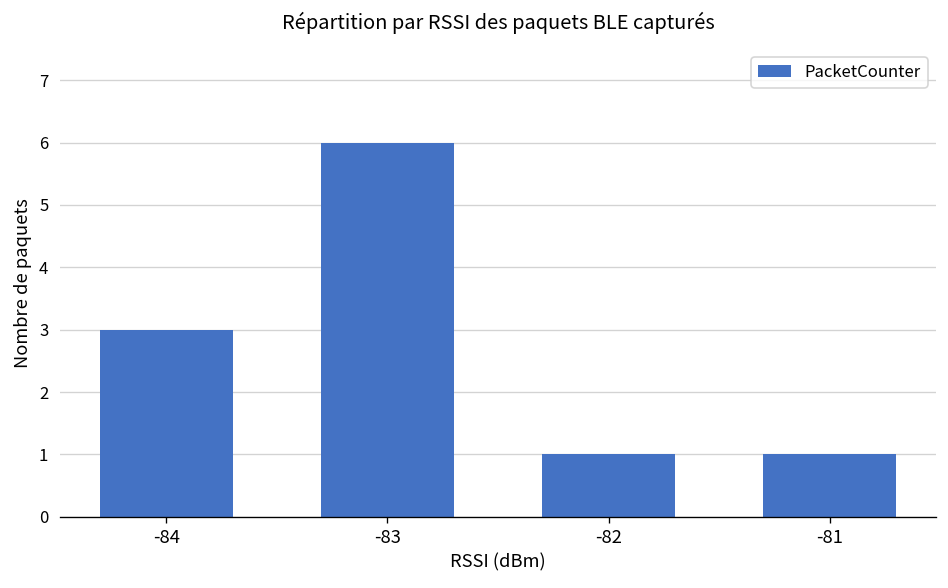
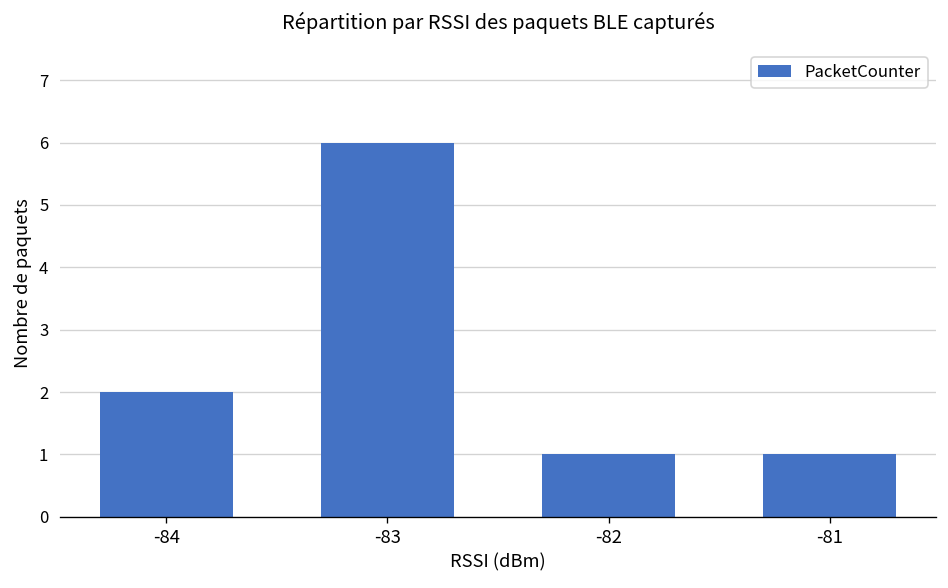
-84: 3 -> 2
